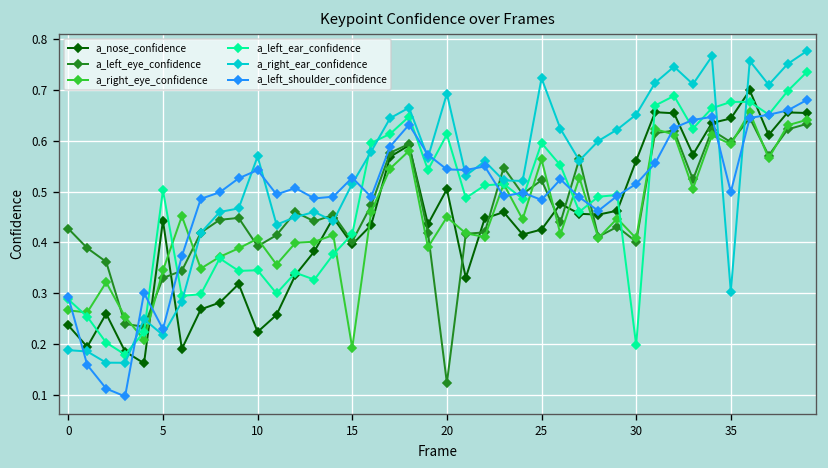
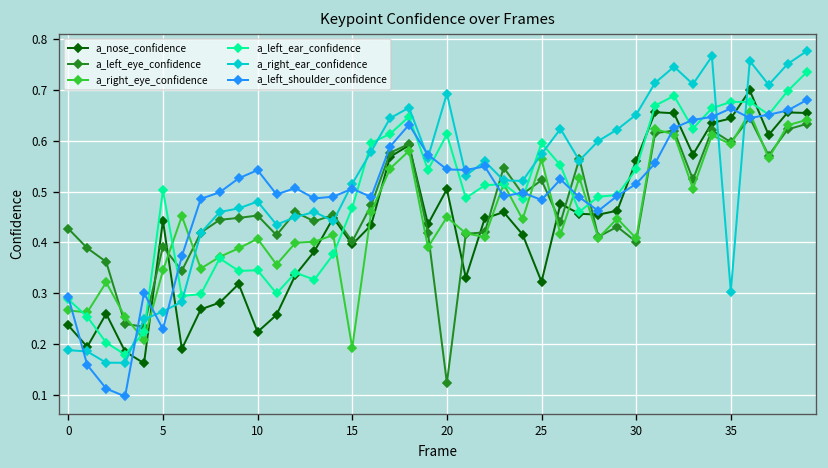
a_left_eye_confidence, 5: 0.33 -> 0.39
a_right_ear_confidence, 5: 0.22 -> 0.26
a_left_eye_confidence, 10: 0.39 -> 0.45
a_right_ear_confidence, 10: 0.57 -> 0.48
a_left_ear_confidence, 15: 0.42 -> 0.47
a_left_shoulder_confidence, 15: 0.53 -> 0.51
a_nose_confidence, 25: 0.43 -> 0.32
a_right_ear_confidence, 25: 0.72 -> 0.57
a_left_ear_confidence, 30: 0.20 -> 0.54
a_left_shoulder_confidence, 35: 0.50 -> 0.66
